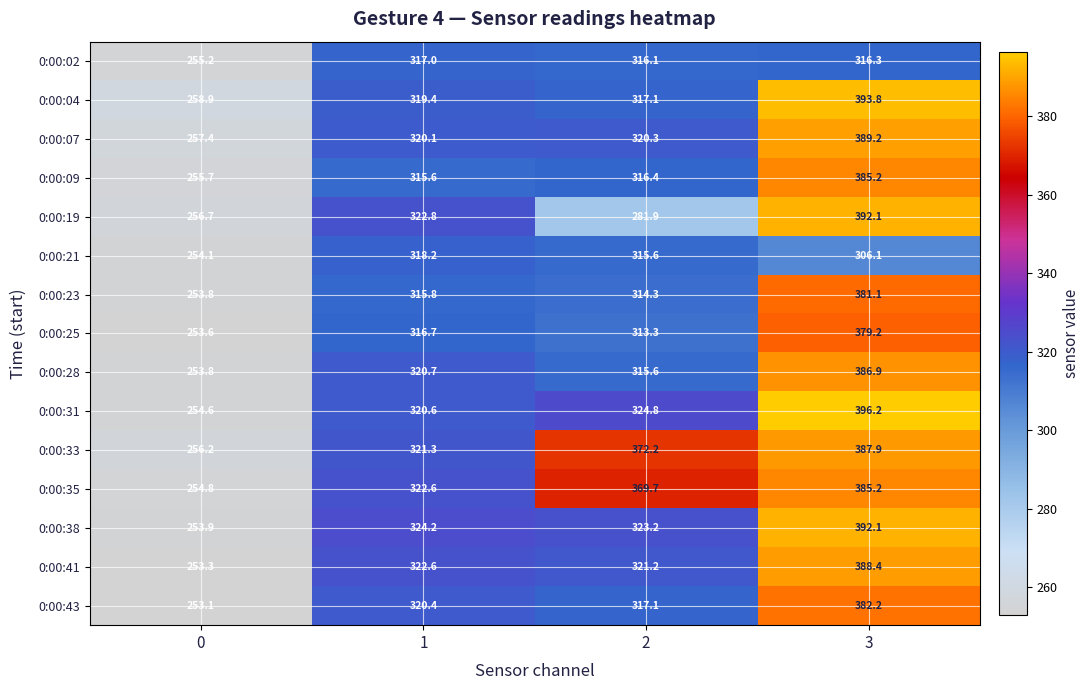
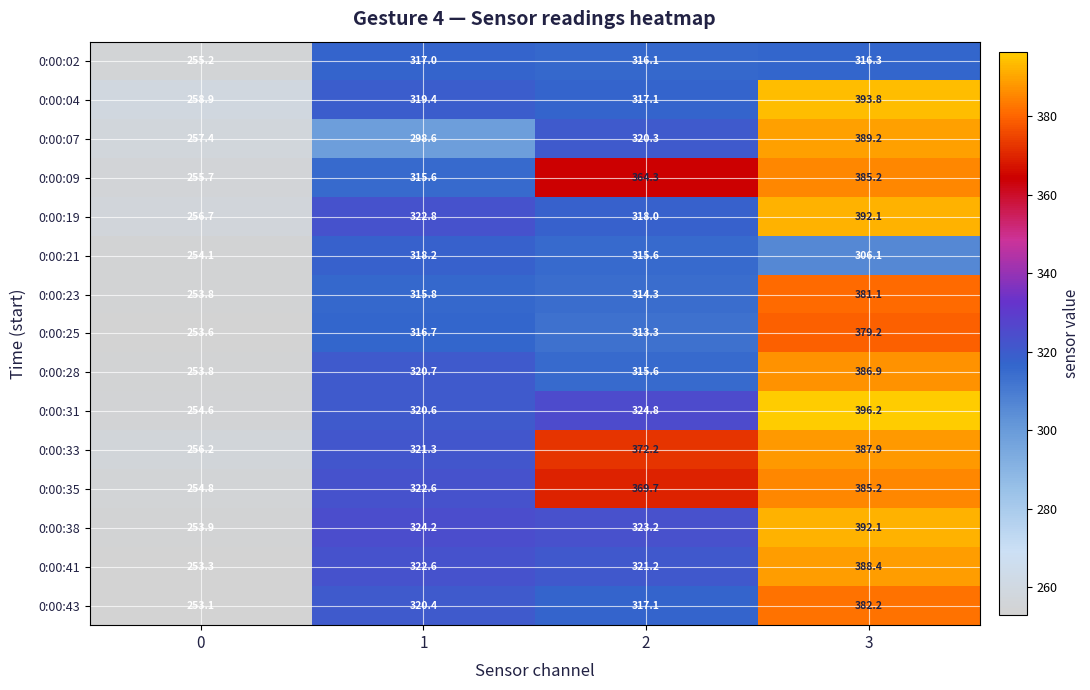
0:00:07, 1: 320.1 -> 298.6
0:00:09, 2: 316.4 -> 364.3
0:00:19, 2: 281.9 -> 318.0
